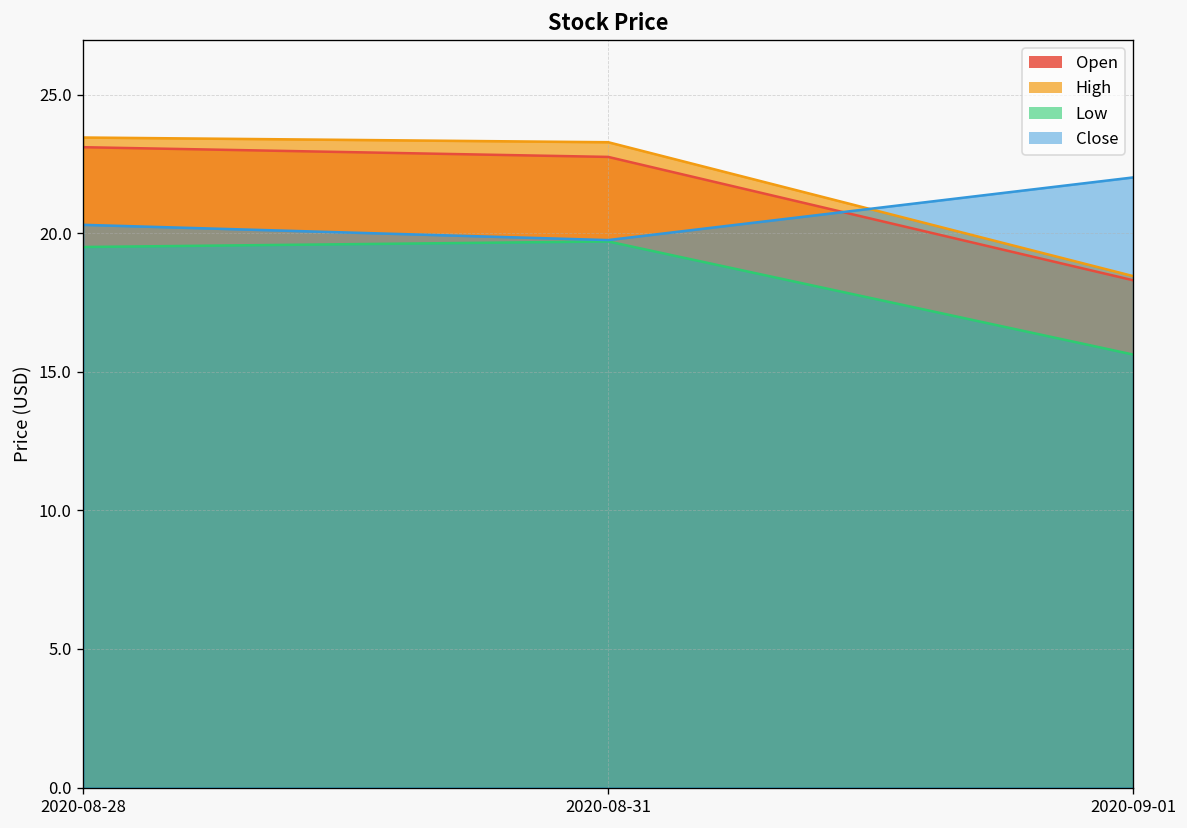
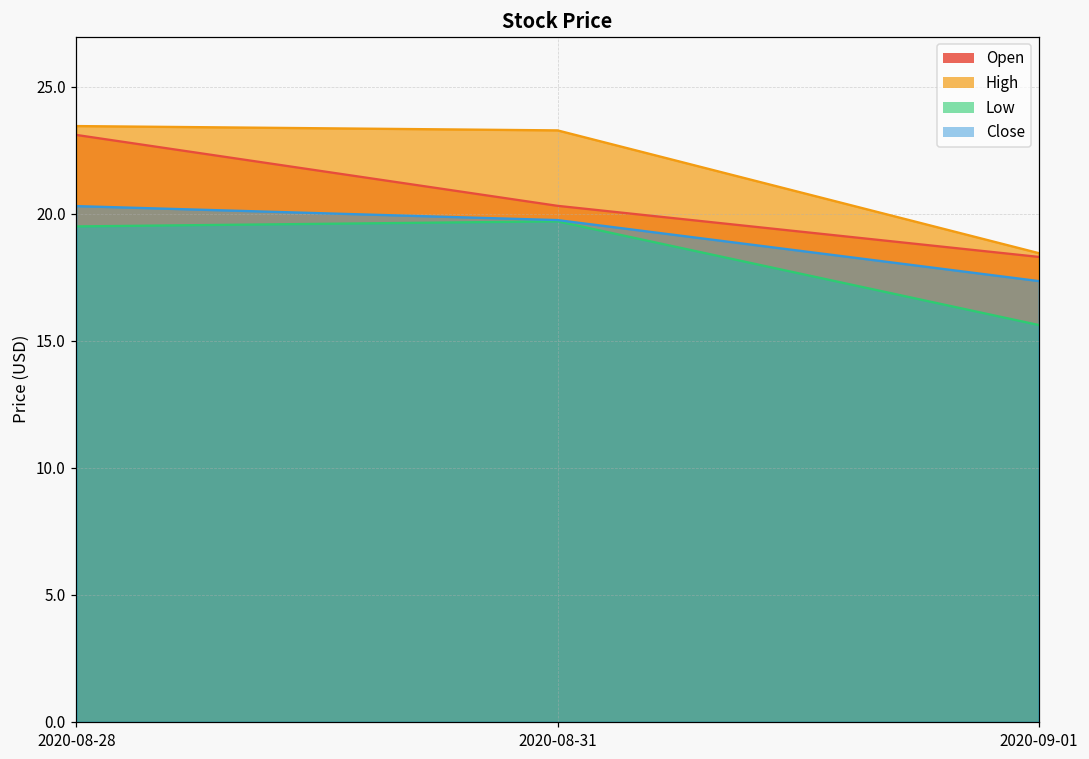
Open, 2020-08-31: 22.8 -> 20.3
Close, 2020-09-01: 22.0 -> 17.4
